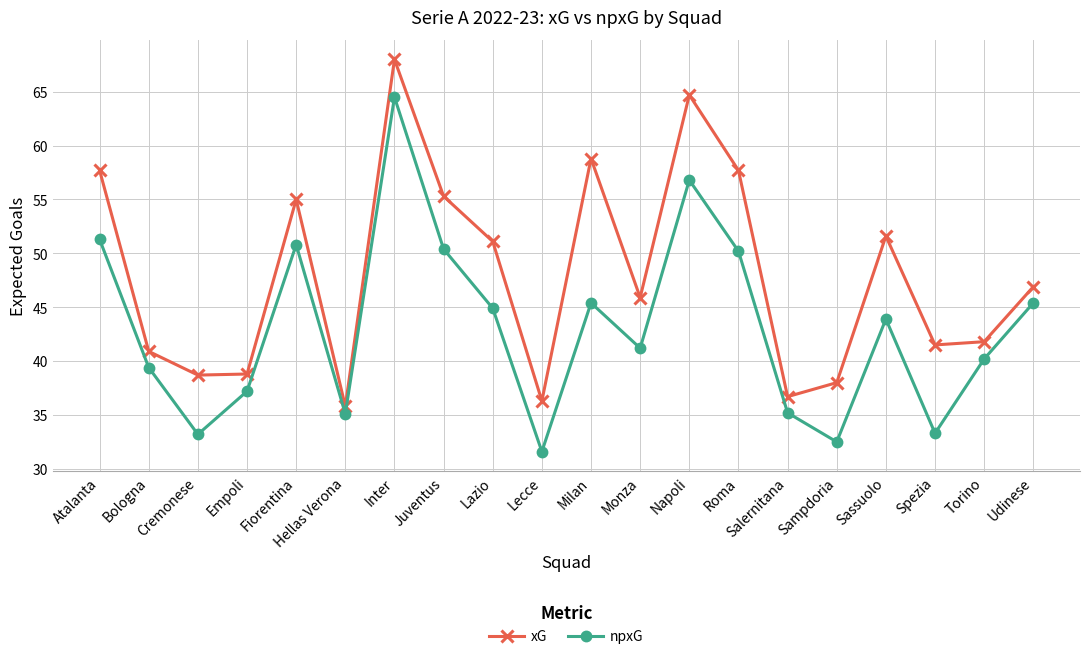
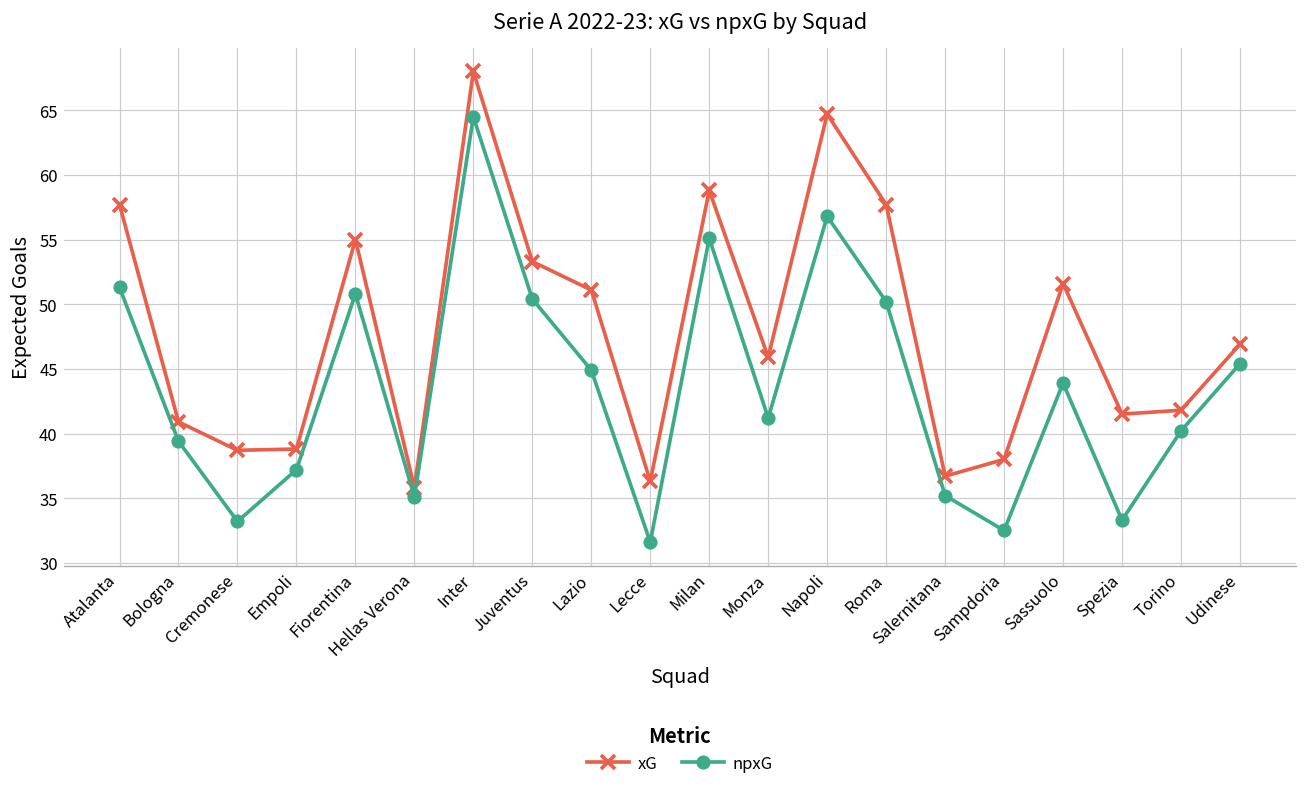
xG, Juventus: 55.3 -> 53.3
npxG, Milan: 45.4 -> 55.1
